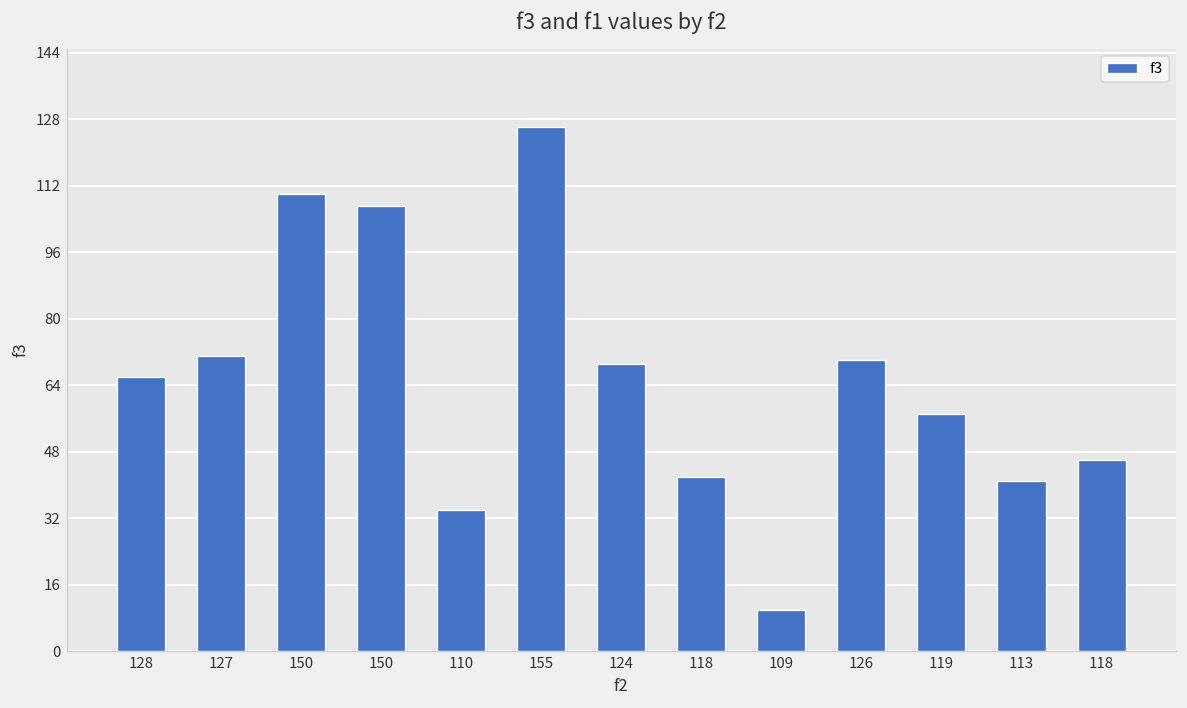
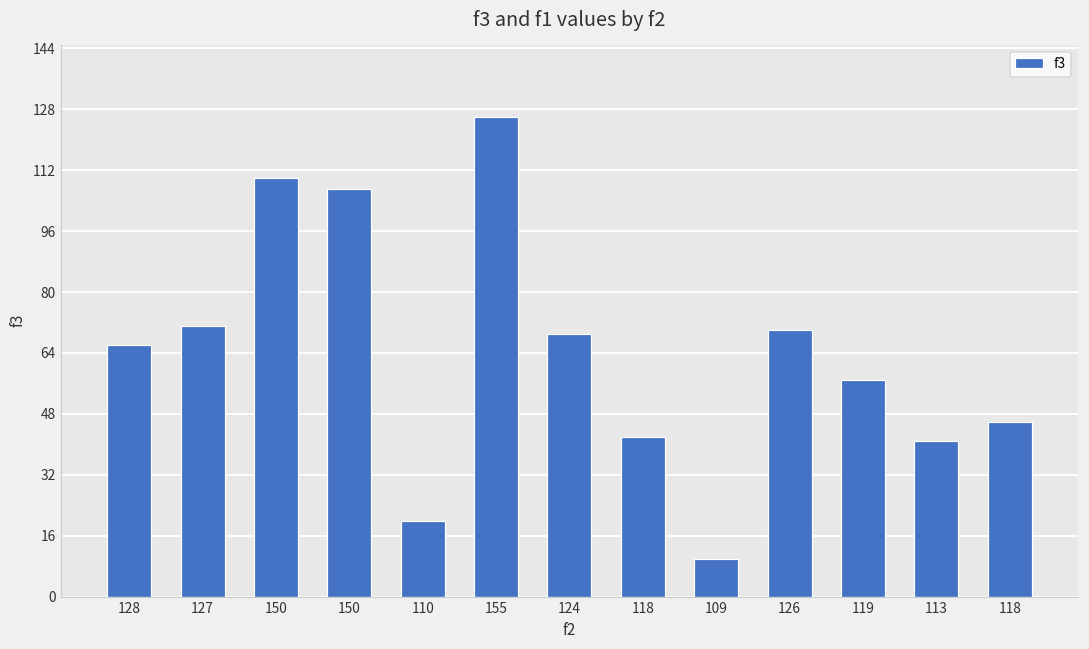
110: 34 -> 20
